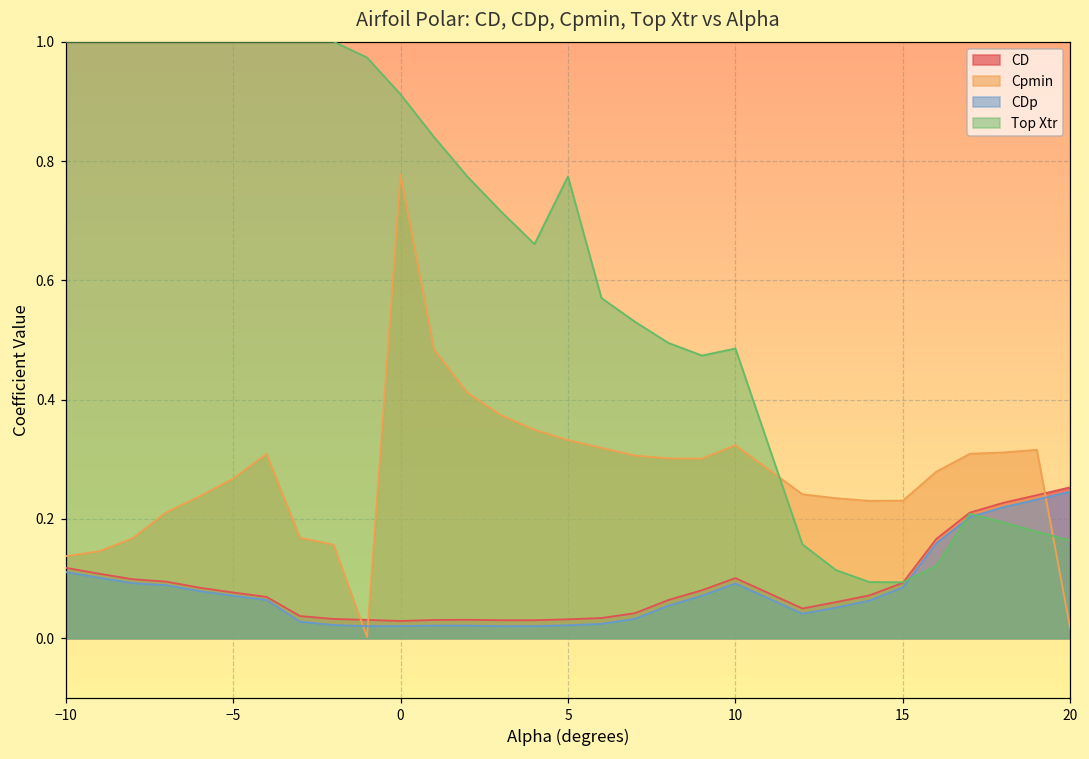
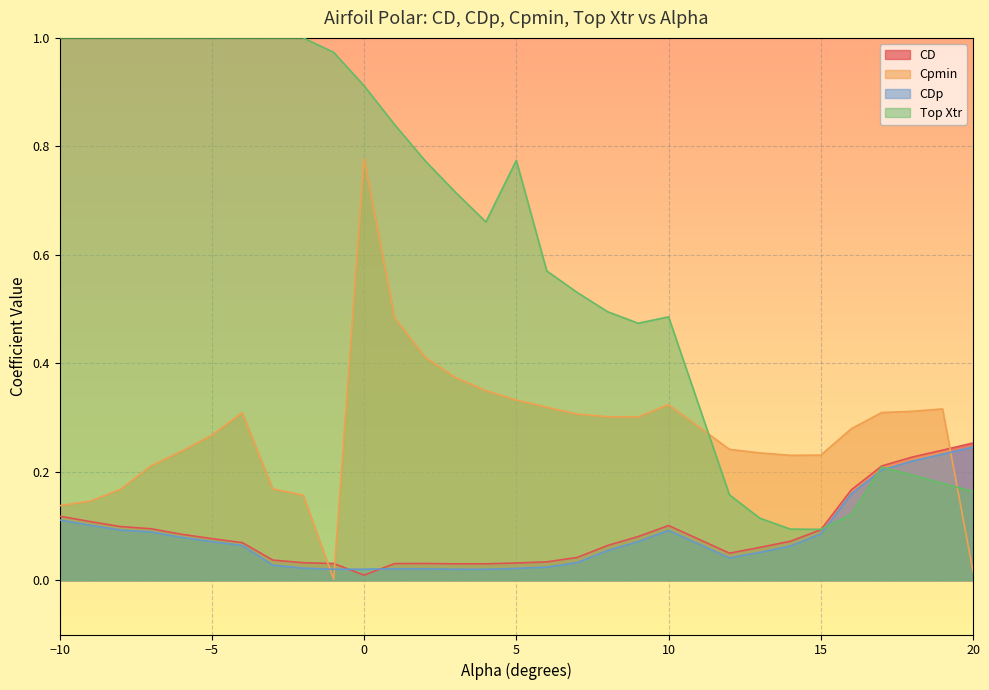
CD, 0: 0.03 -> 0.01
